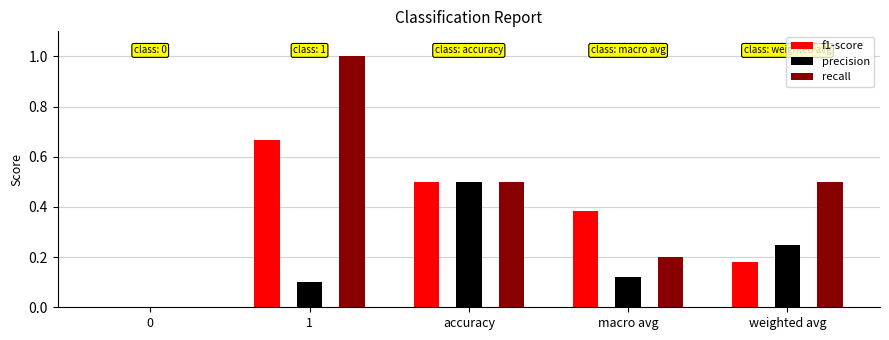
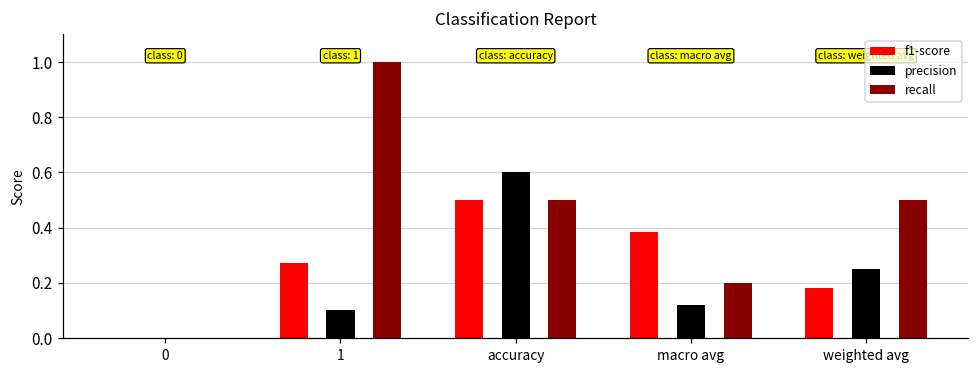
f1-score, 1: 0.67 -> 0.27
precision, accuracy: 0.5 -> 0.6
